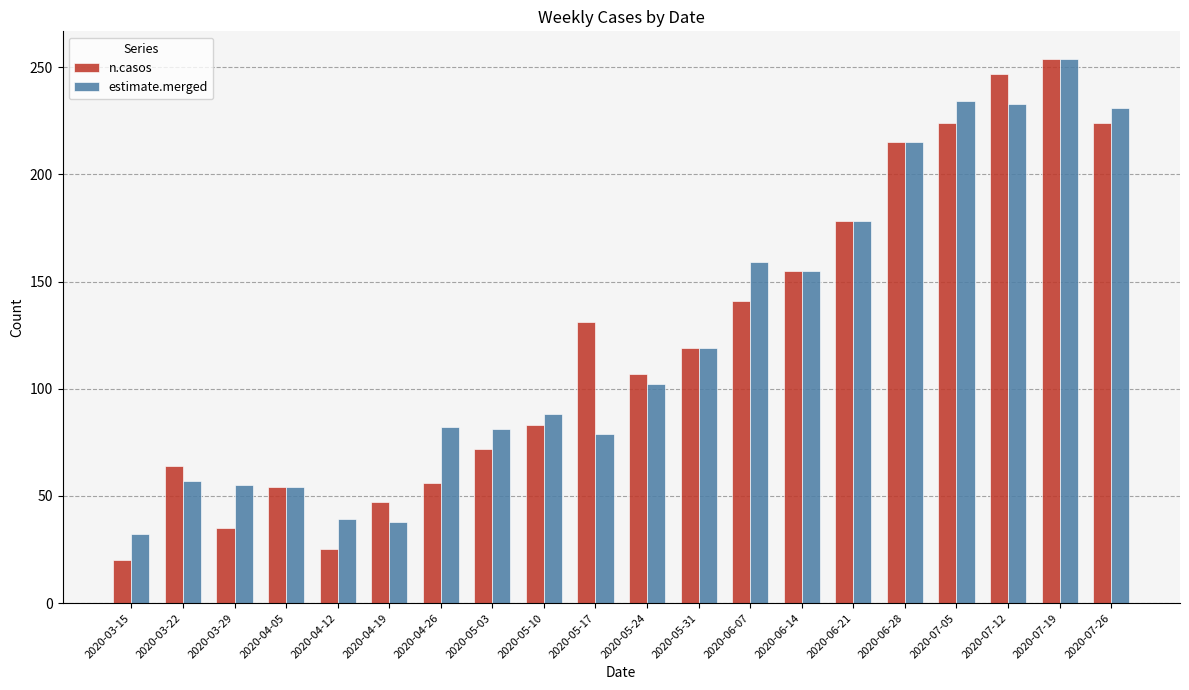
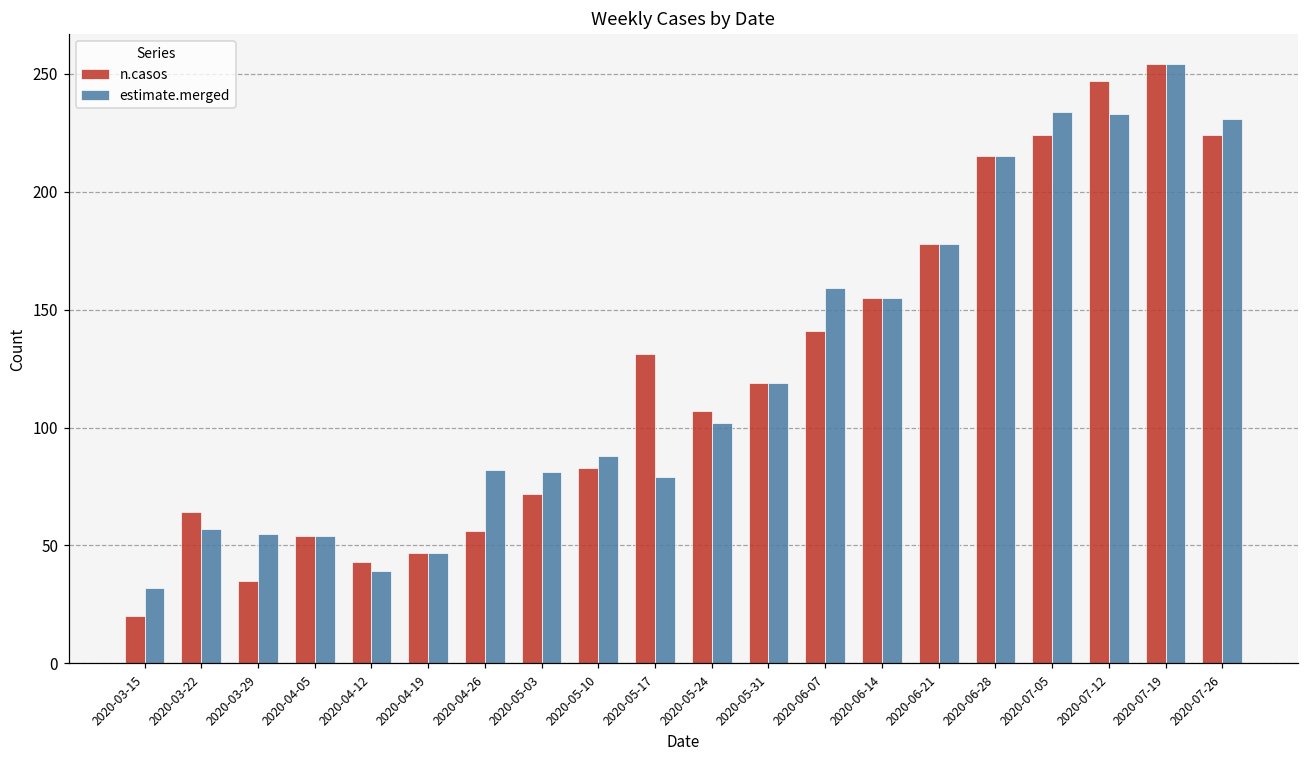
n.casos, 2020-04-12: 25 -> 43
estimate.merged, 2020-04-19: 38 -> 47
